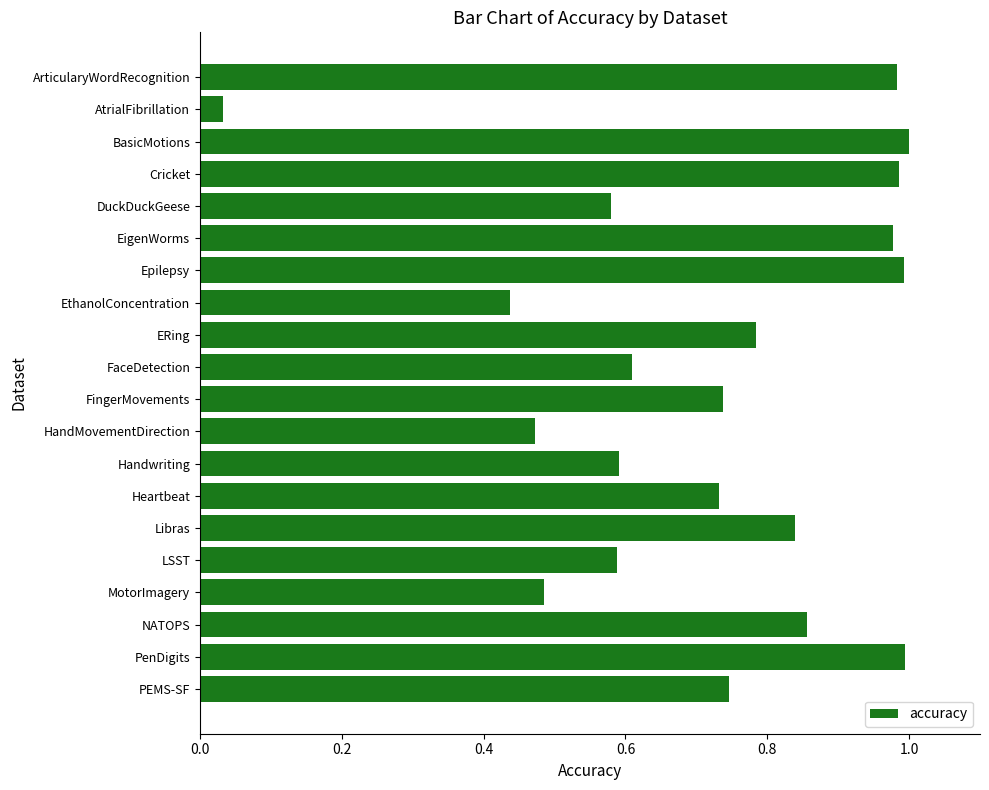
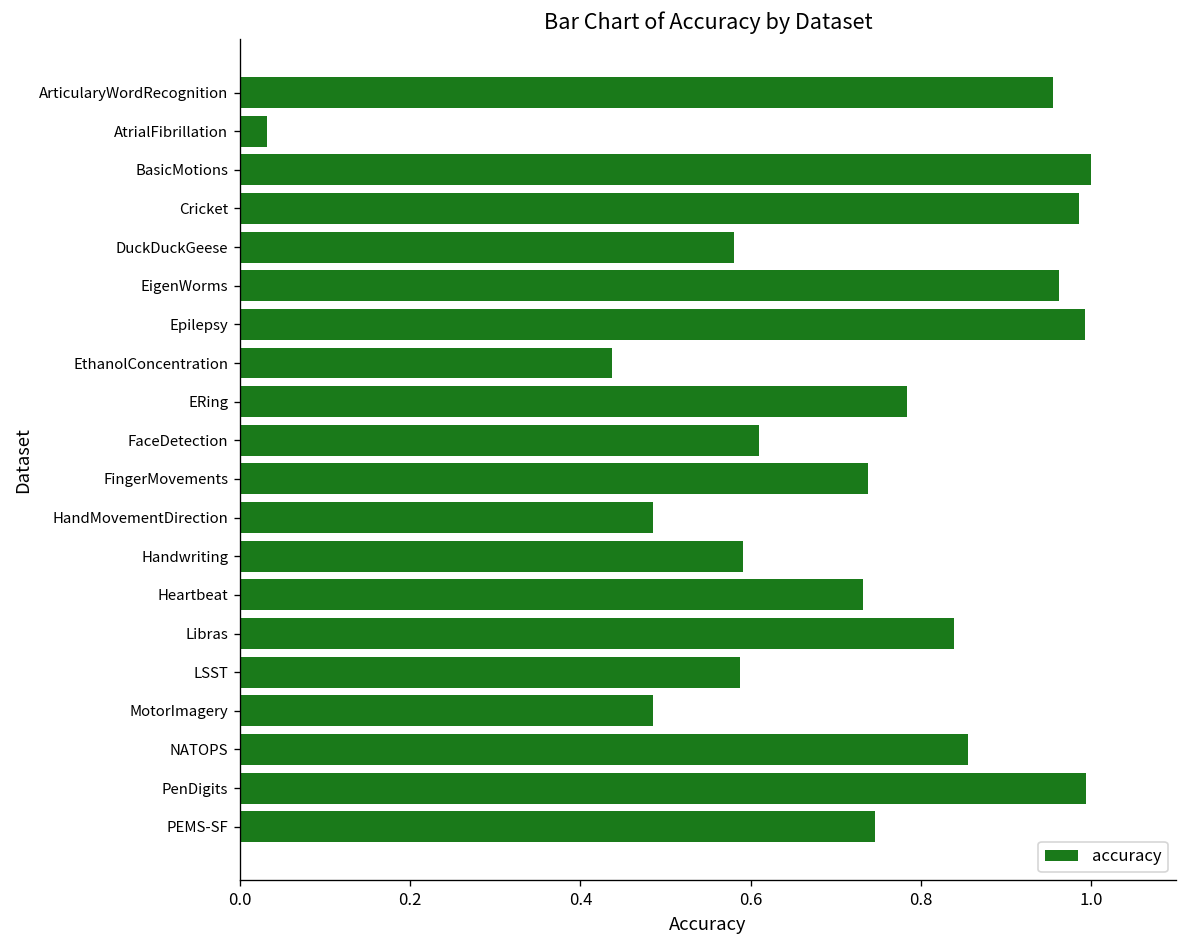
ArticularyWordRecognition: 0.98 -> 0.95
EigenWorms: 0.98 -> 0.96
HandMovementDirection: 0.47 -> 0.49
